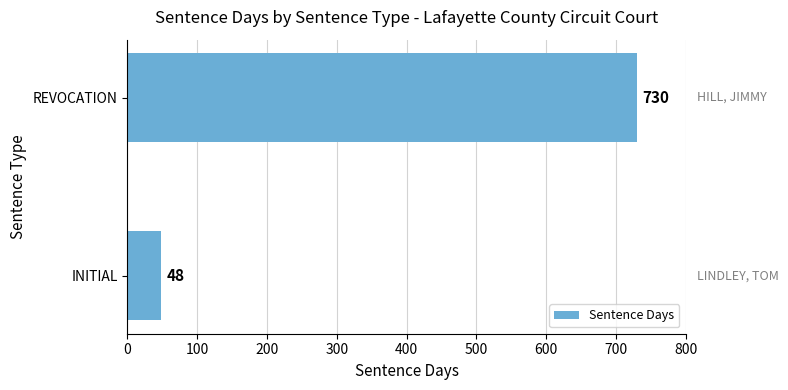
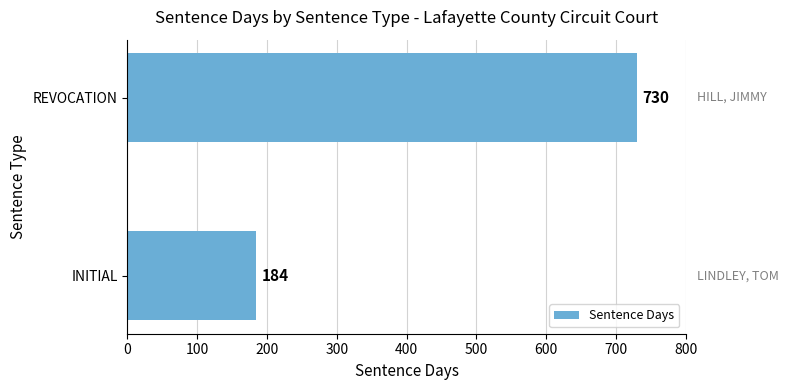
INITIAL: 48 -> 184
